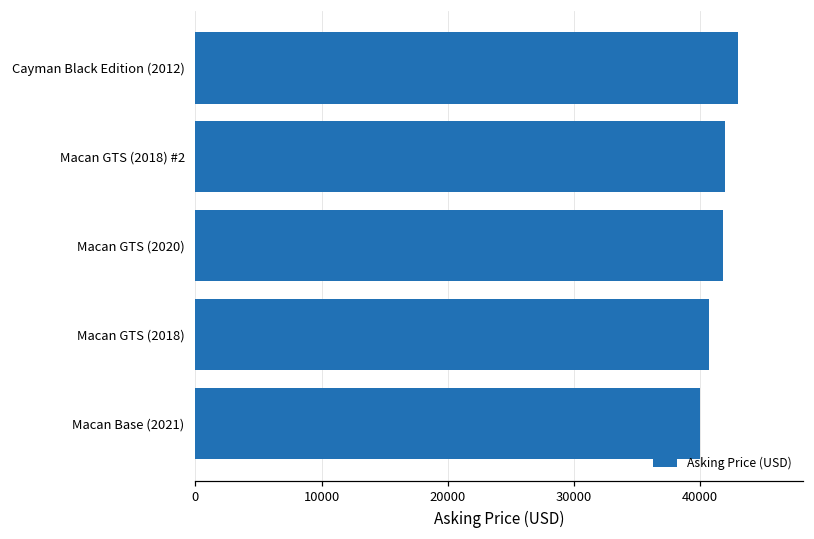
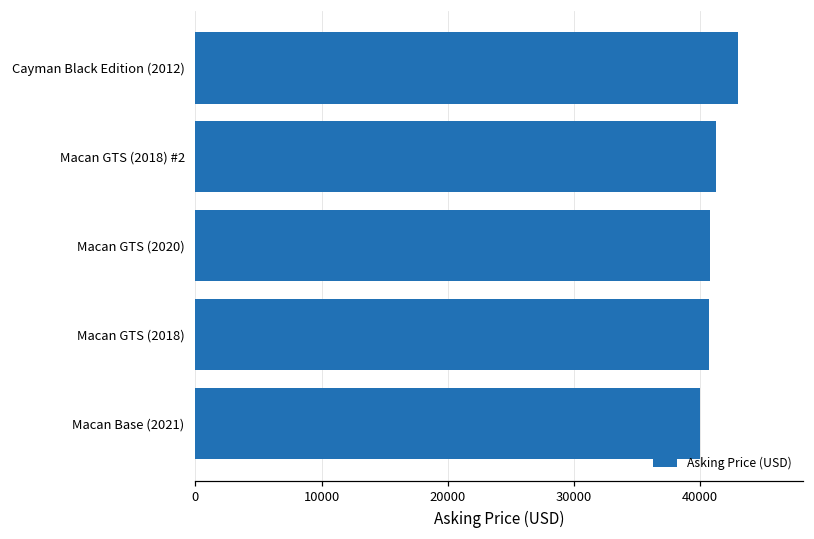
Macan GTS (2018) #2: 42000 -> 41200
Macan GTS (2020): 41800 -> 40800
